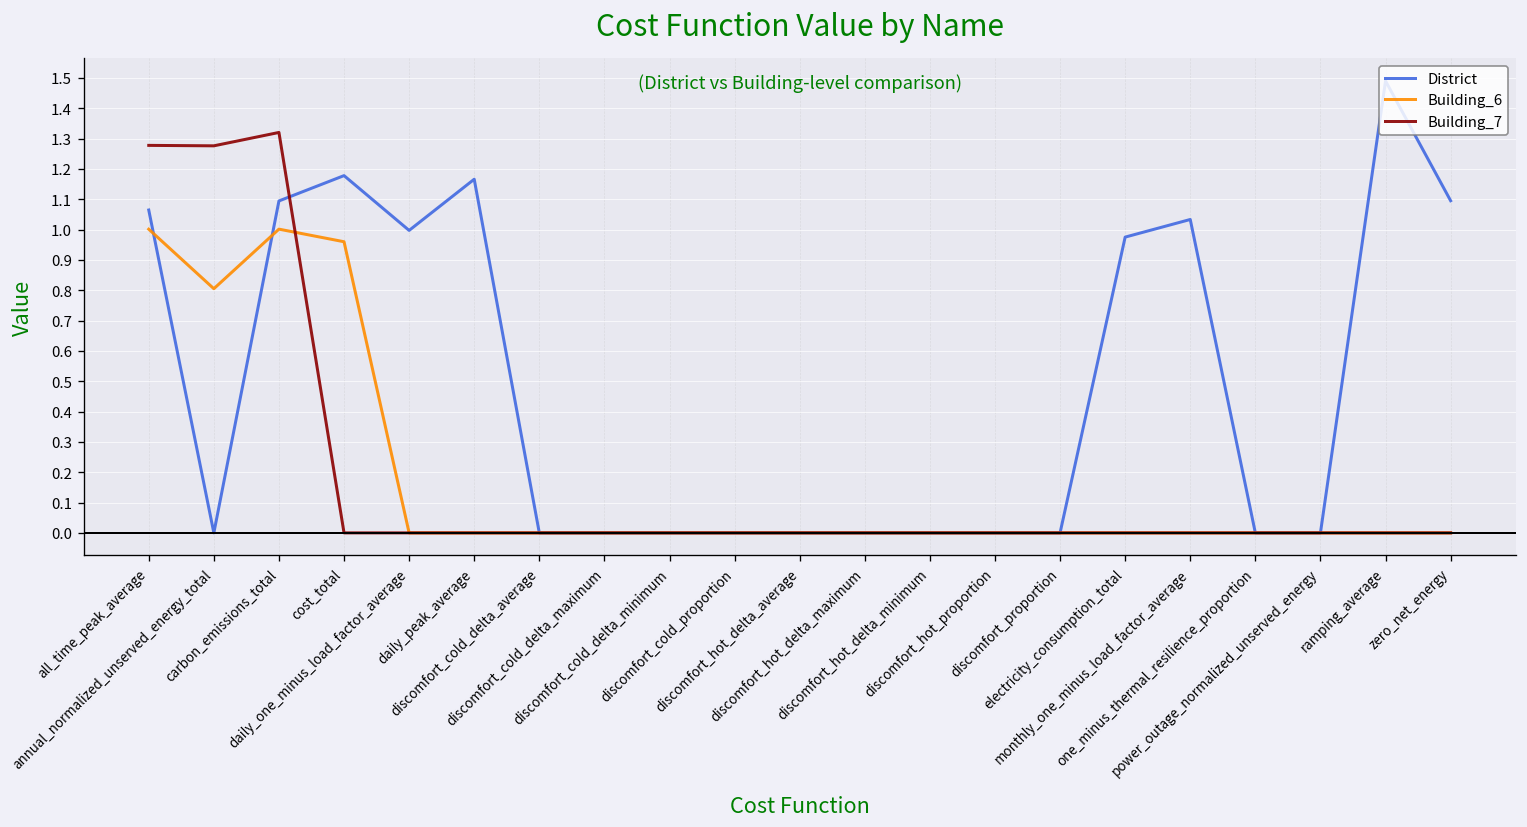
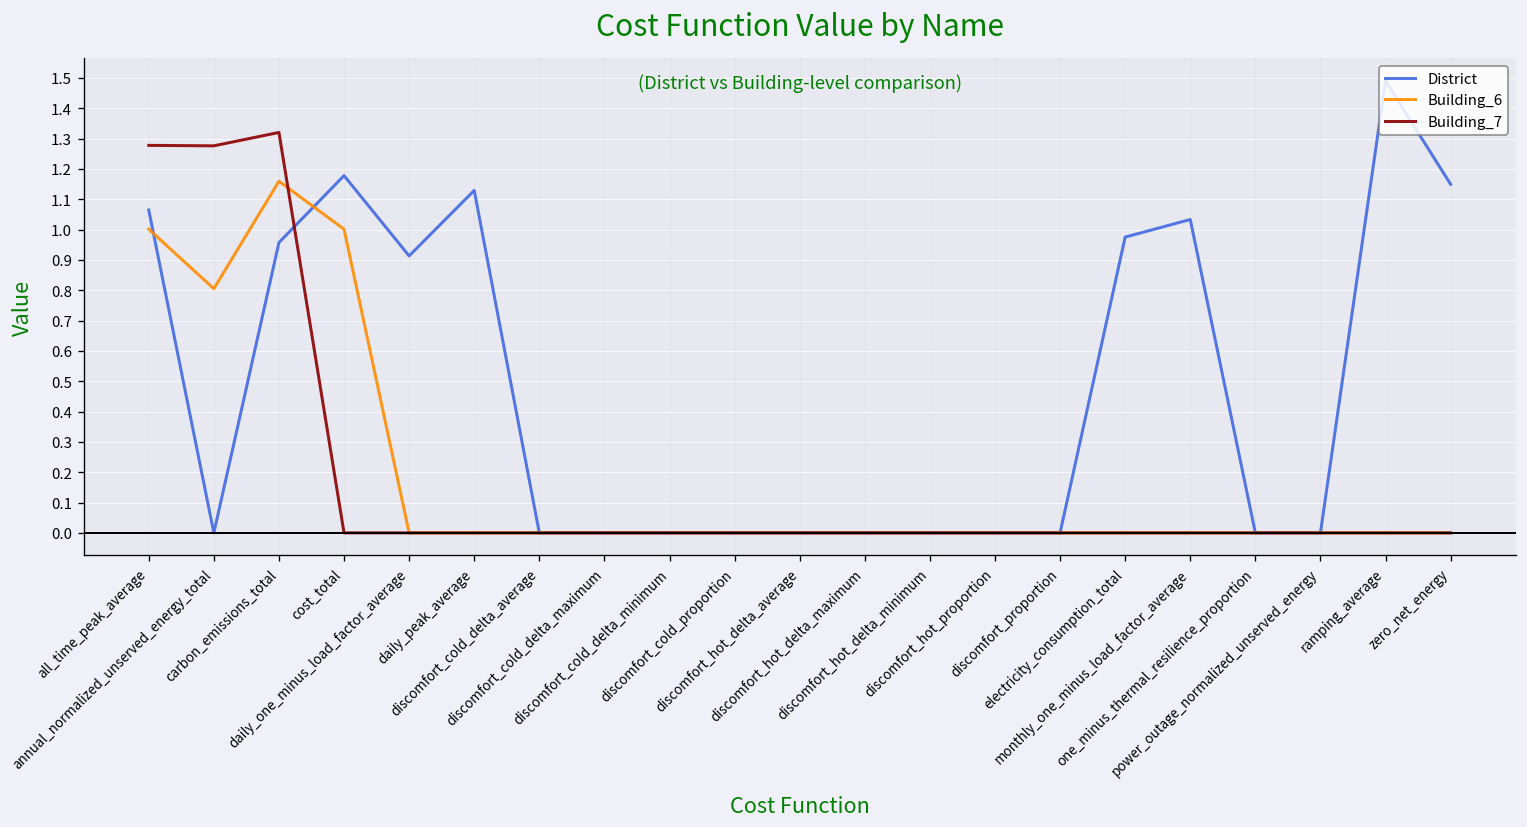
District, carbon_emissions_total: 1.09 -> 0.96
Building_6, carbon_emissions_total: 1.00 -> 1.16
Building_6, cost_total: 0.96 -> 1.00
District, daily_one_minus_load_factor_average: 1.00 -> 0.91
District, daily_peak_average: 1.17 -> 1.13
District, zero_net_energy: 1.10 -> 1.15
